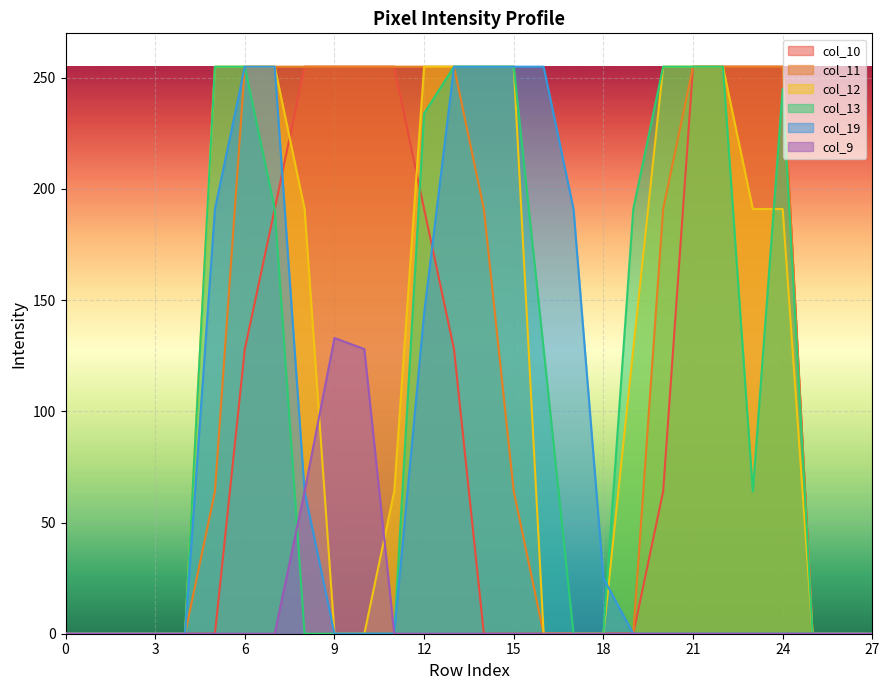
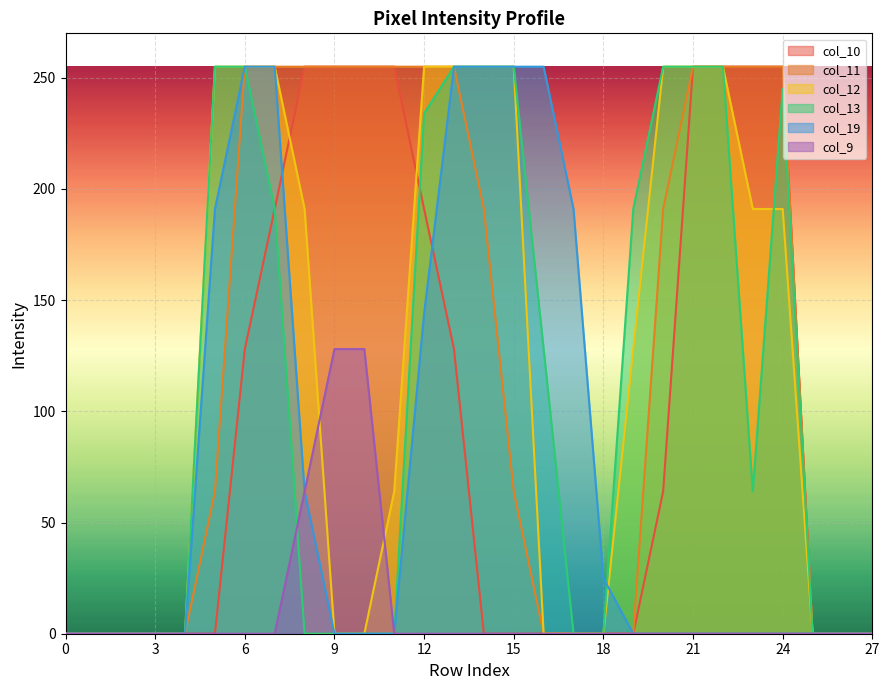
col_9, 9: 133 -> 128
